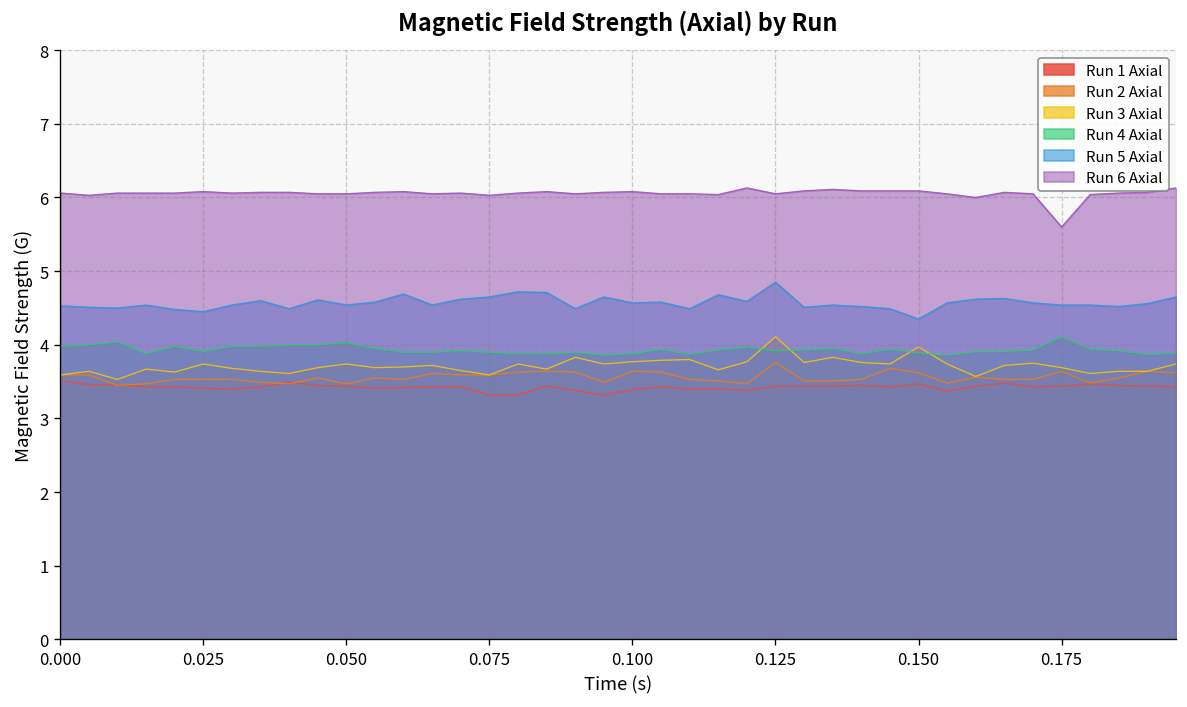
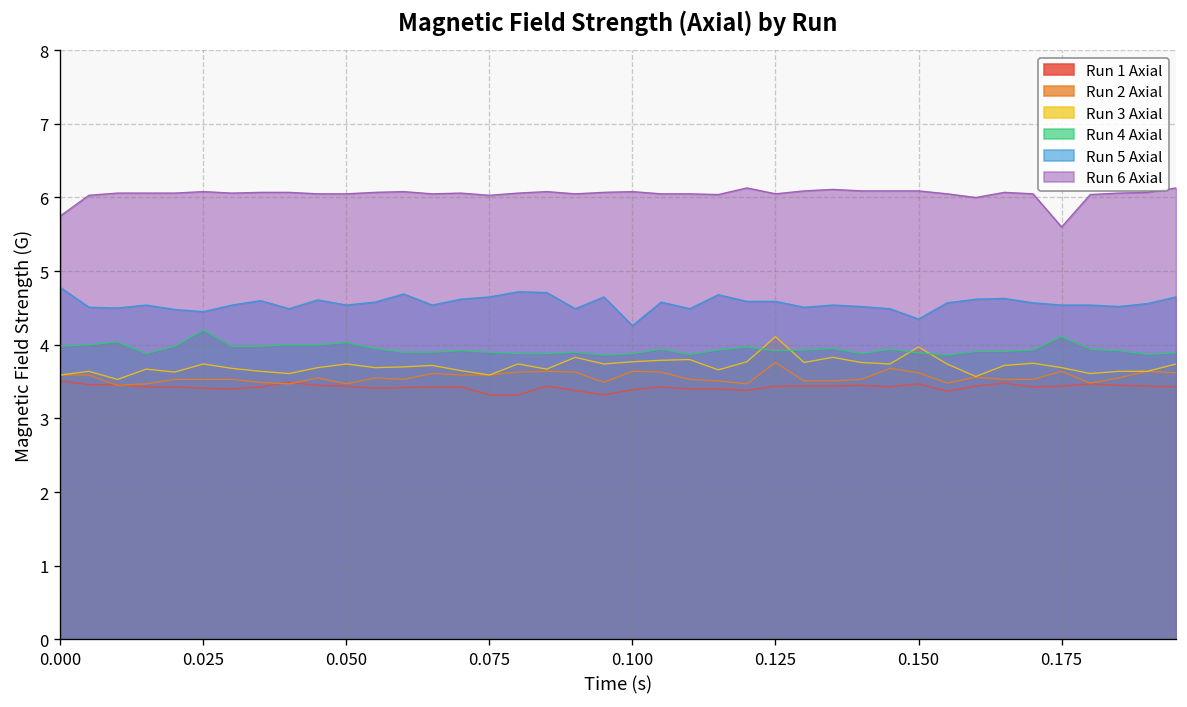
Run 5 Axial, 0.000: 4.5 -> 4.8
Run 6 Axial, 0.000: 6.1 -> 5.8
Run 4 Axial, 0.025: 3.9 -> 4.2
Run 5 Axial, 0.100: 4.6 -> 4.3
Run 5 Axial, 0.125: 4.9 -> 4.6
